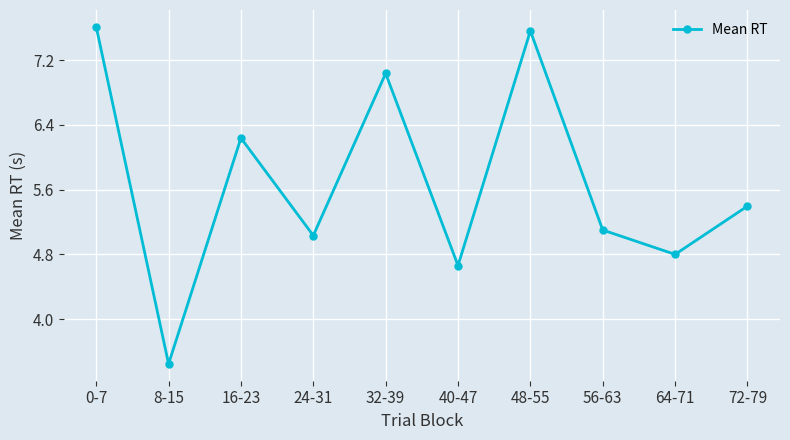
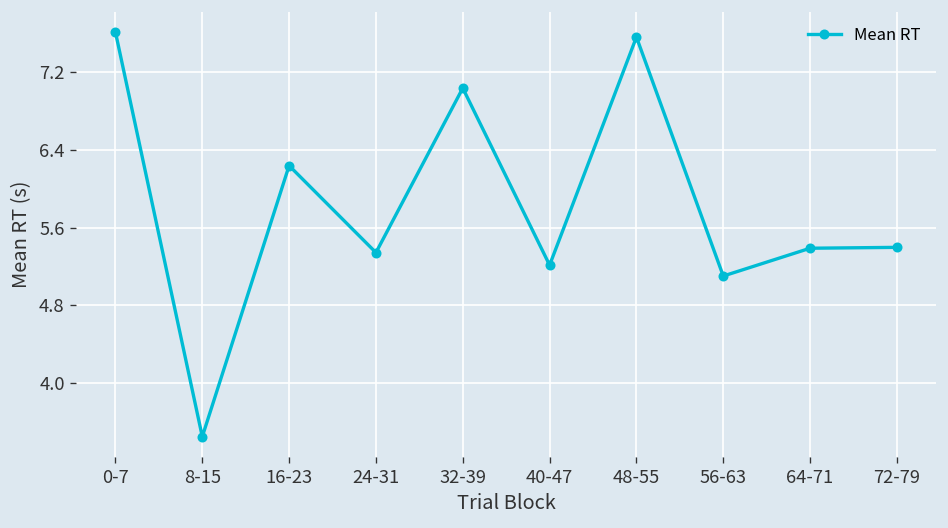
24-31: 5.0 -> 5.3
40-47: 4.7 -> 5.2
64-71: 4.8 -> 5.4
